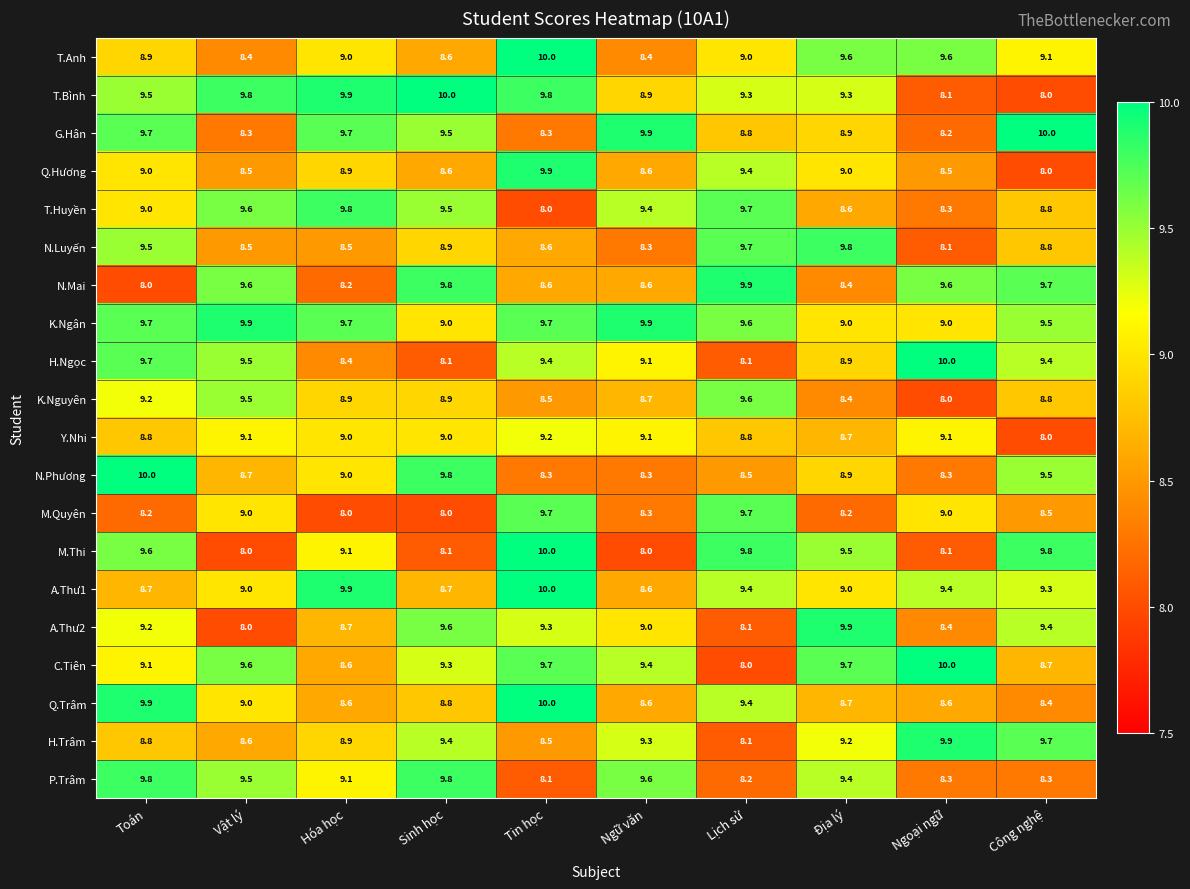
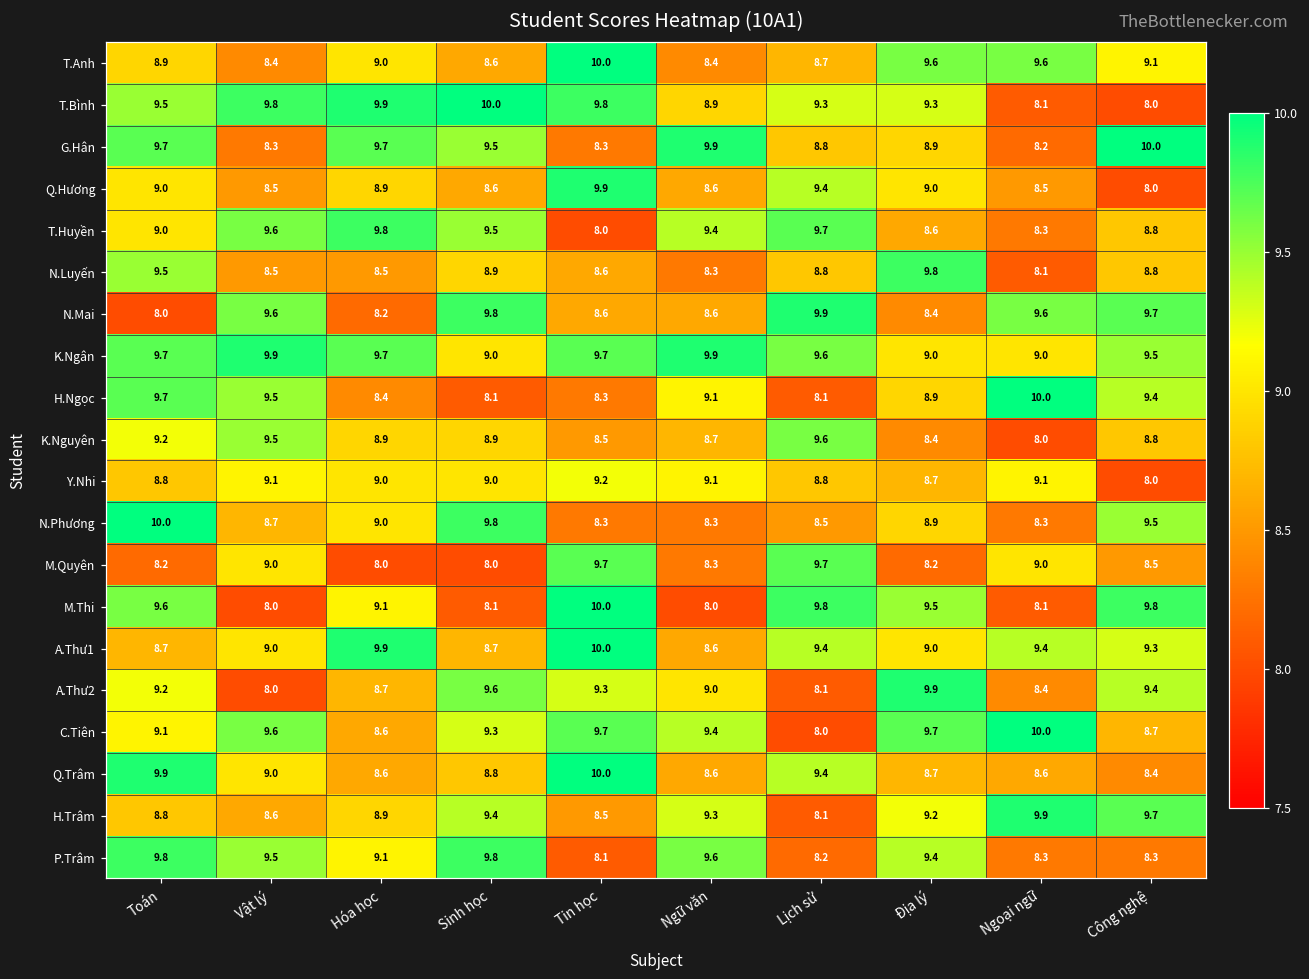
T.Anh, Lịch sử: 9.0 -> 8.7
N.Luyến, Lịch sử: 9.7 -> 8.8
H.Ngọc, Tin học: 9.4 -> 8.3
